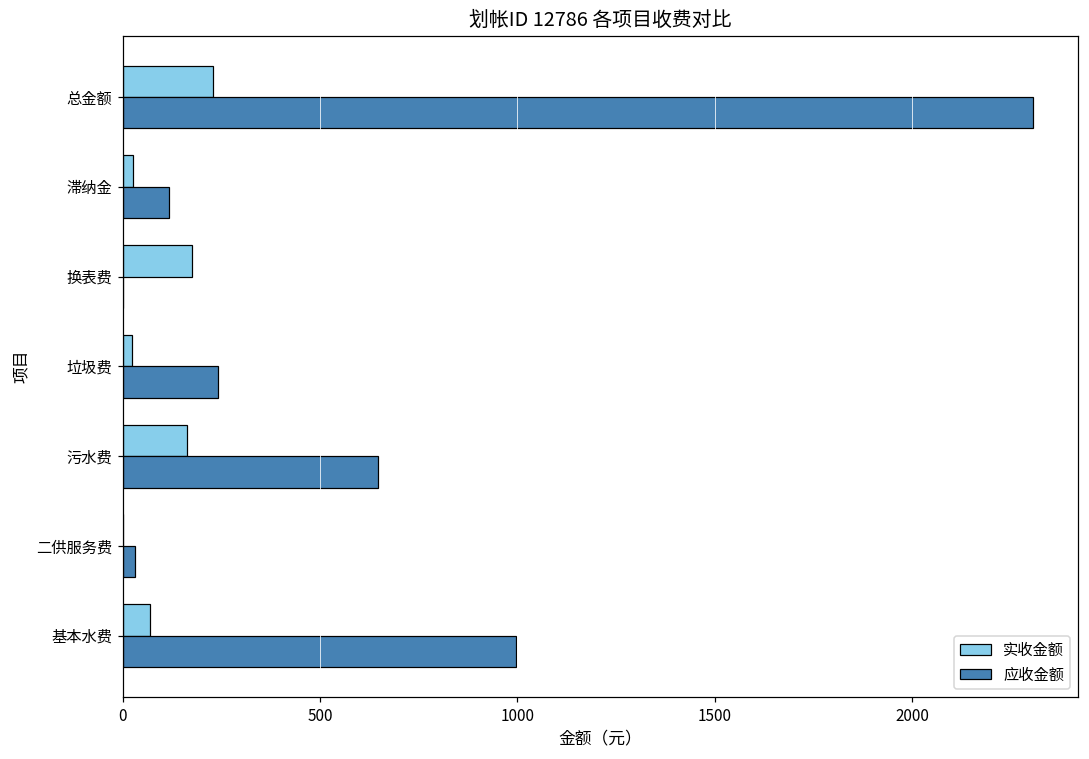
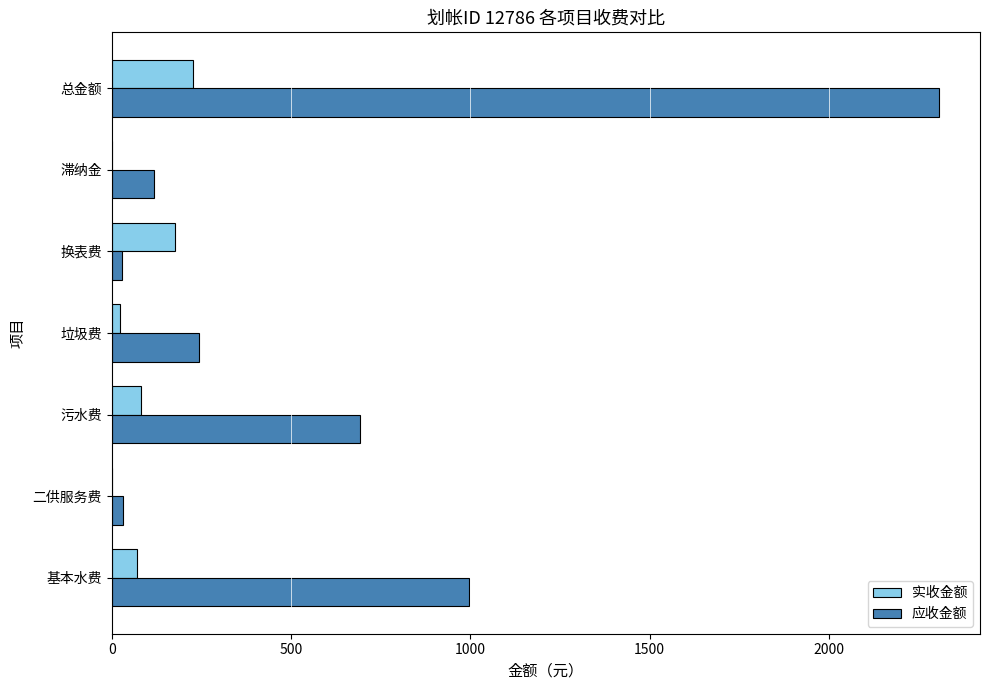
实收金额, 滞纳金: 30 -> 0
应收金额, 换表费: 0 -> 30
实收金额, 污水费: 160 -> 80
应收金额, 污水费: 650 -> 690
